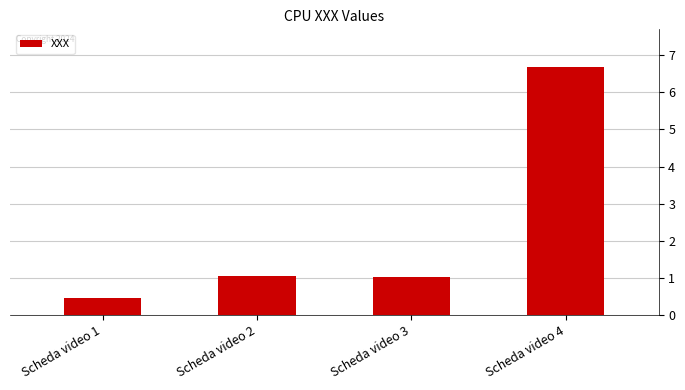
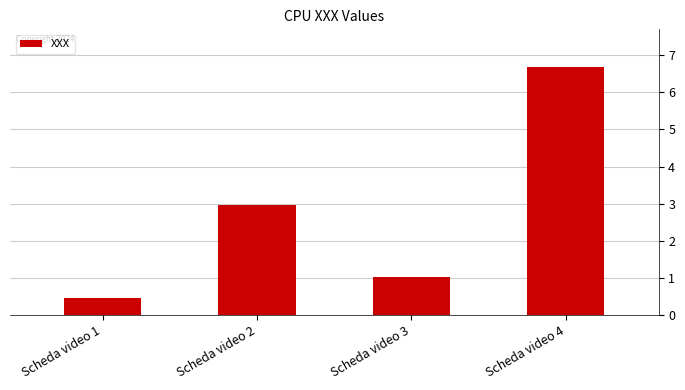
Scheda video 2: 1.1 -> 3.0
